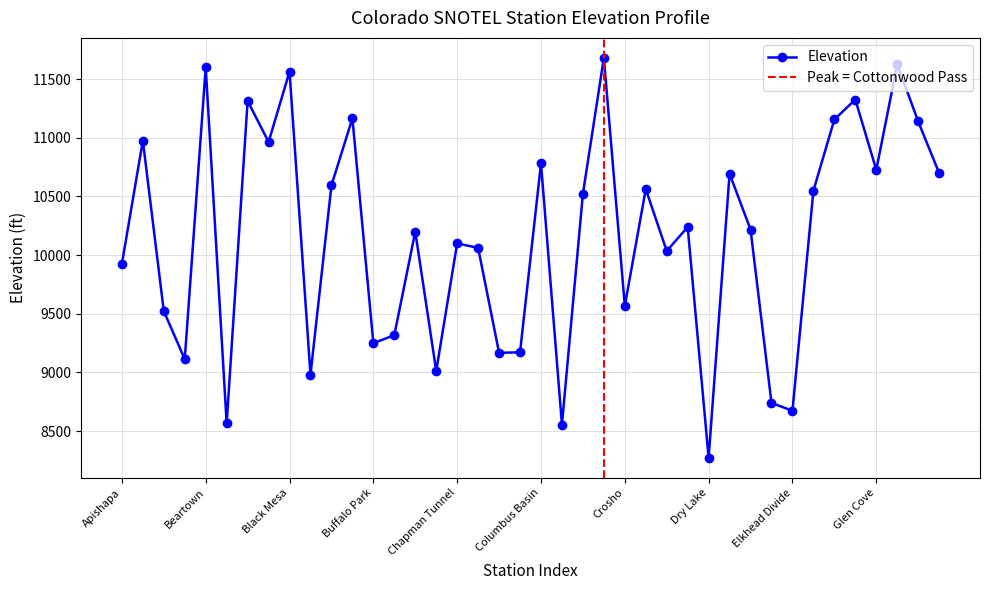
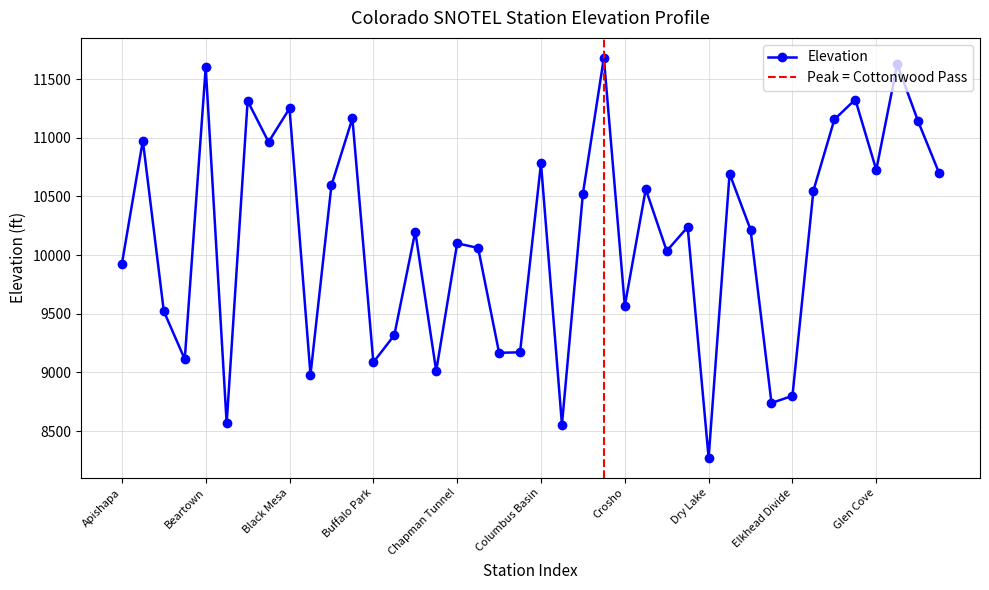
Black Mesa: 11560 -> 11250
Buffalo Park: 9250 -> 9090
Elkhead Divide: 8670 -> 8800
